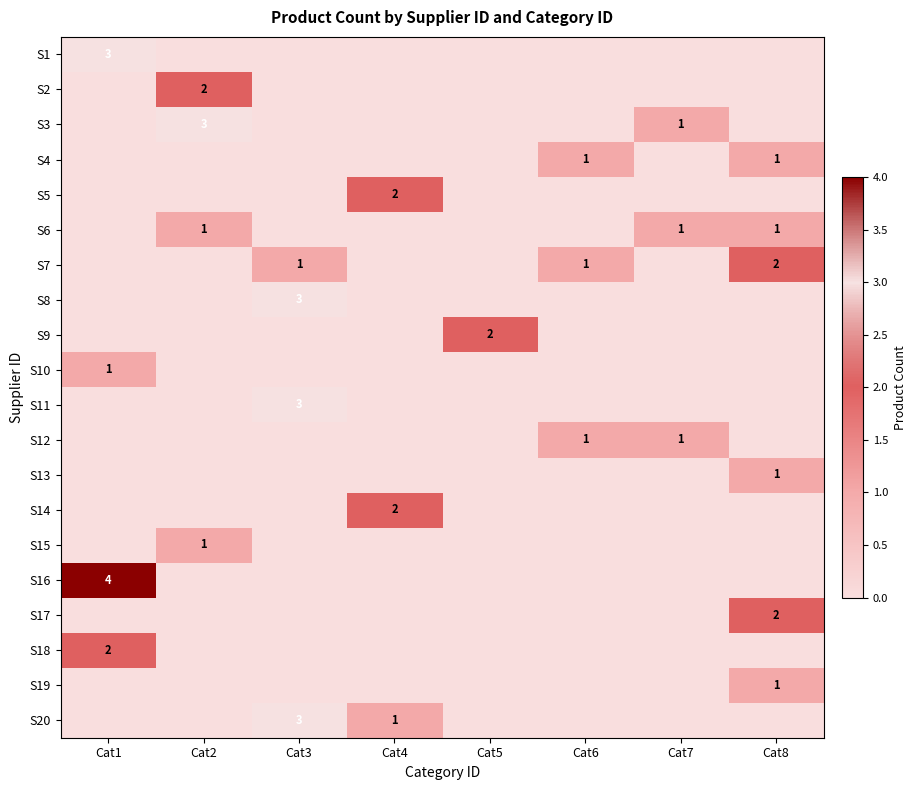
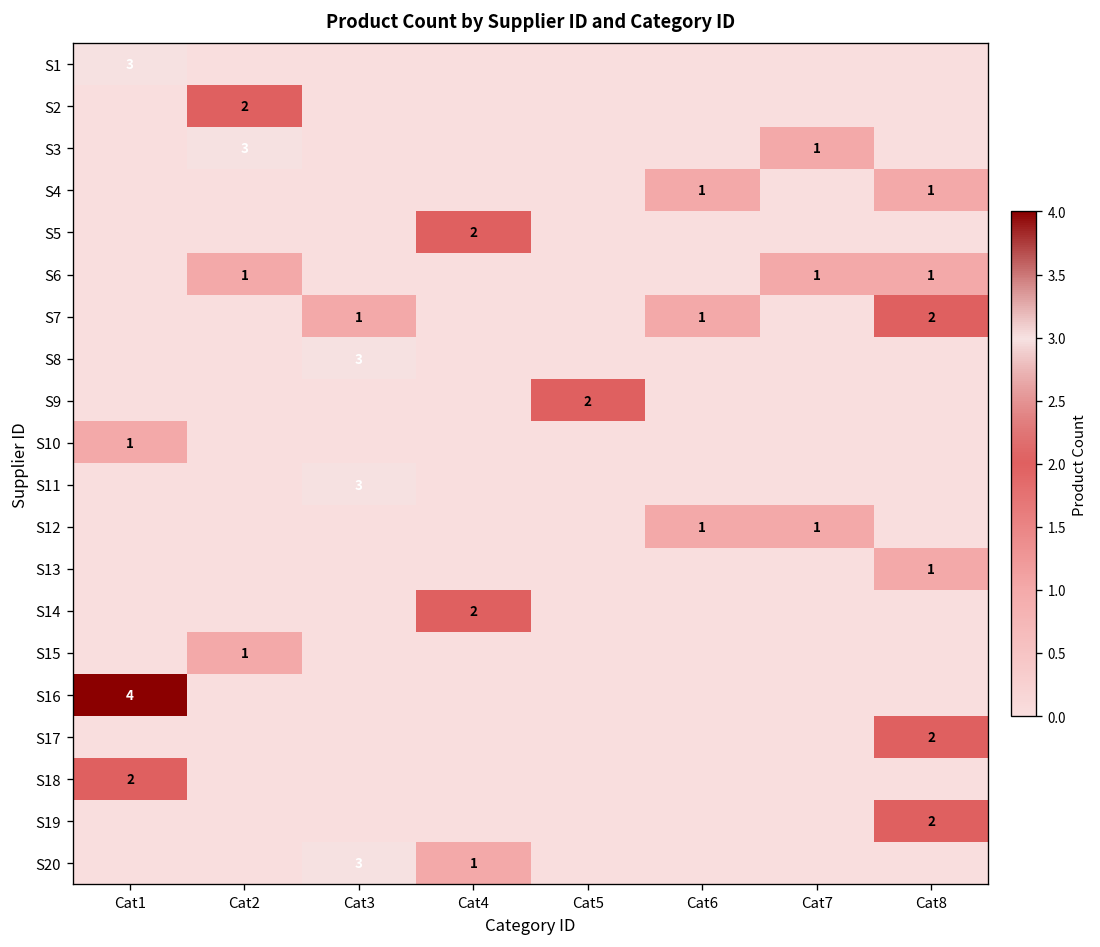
S19, Cat8: 1 -> 2
